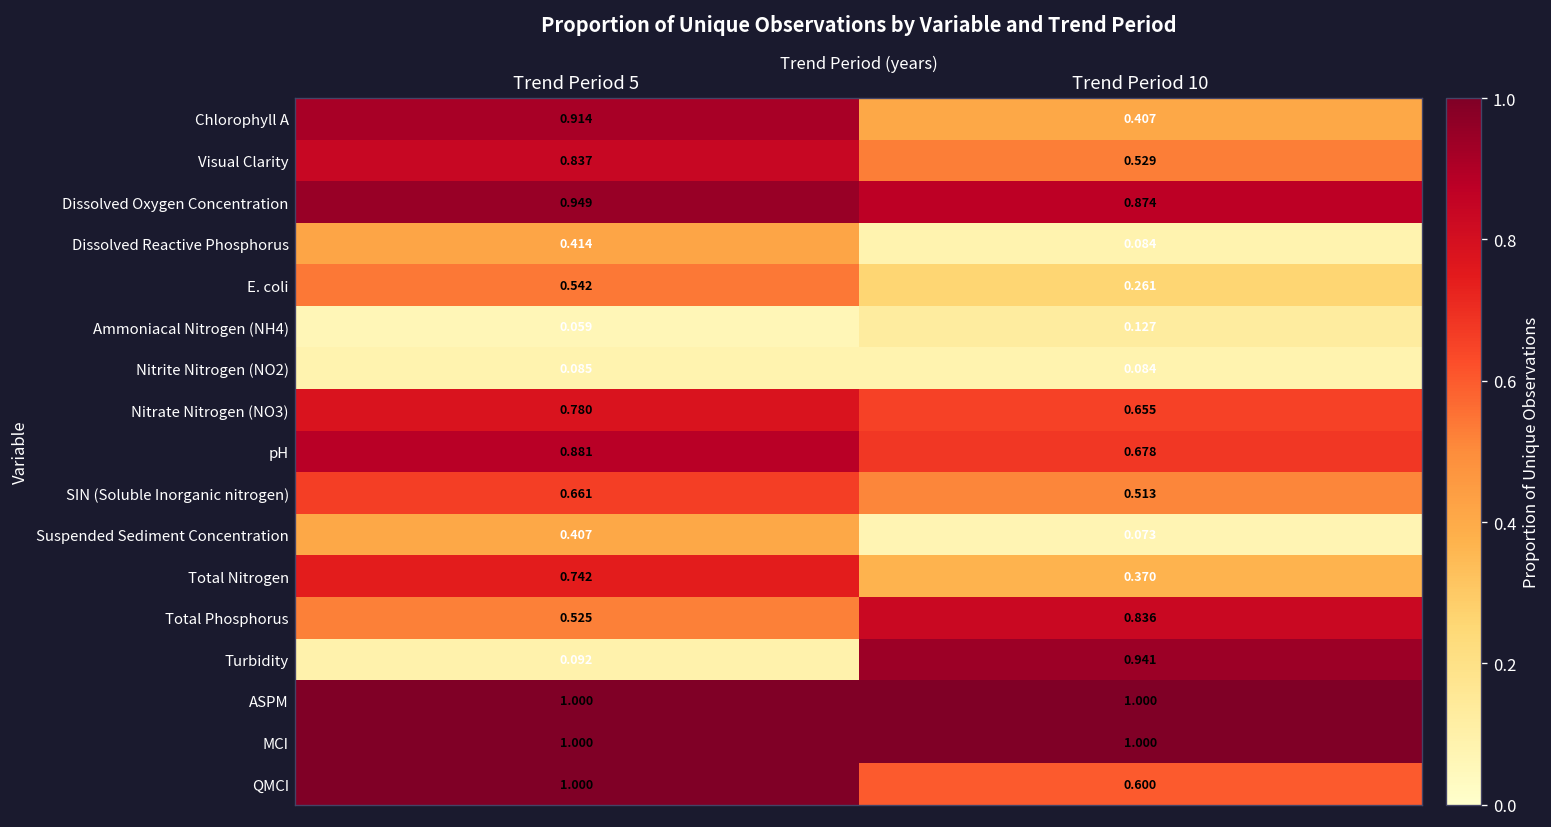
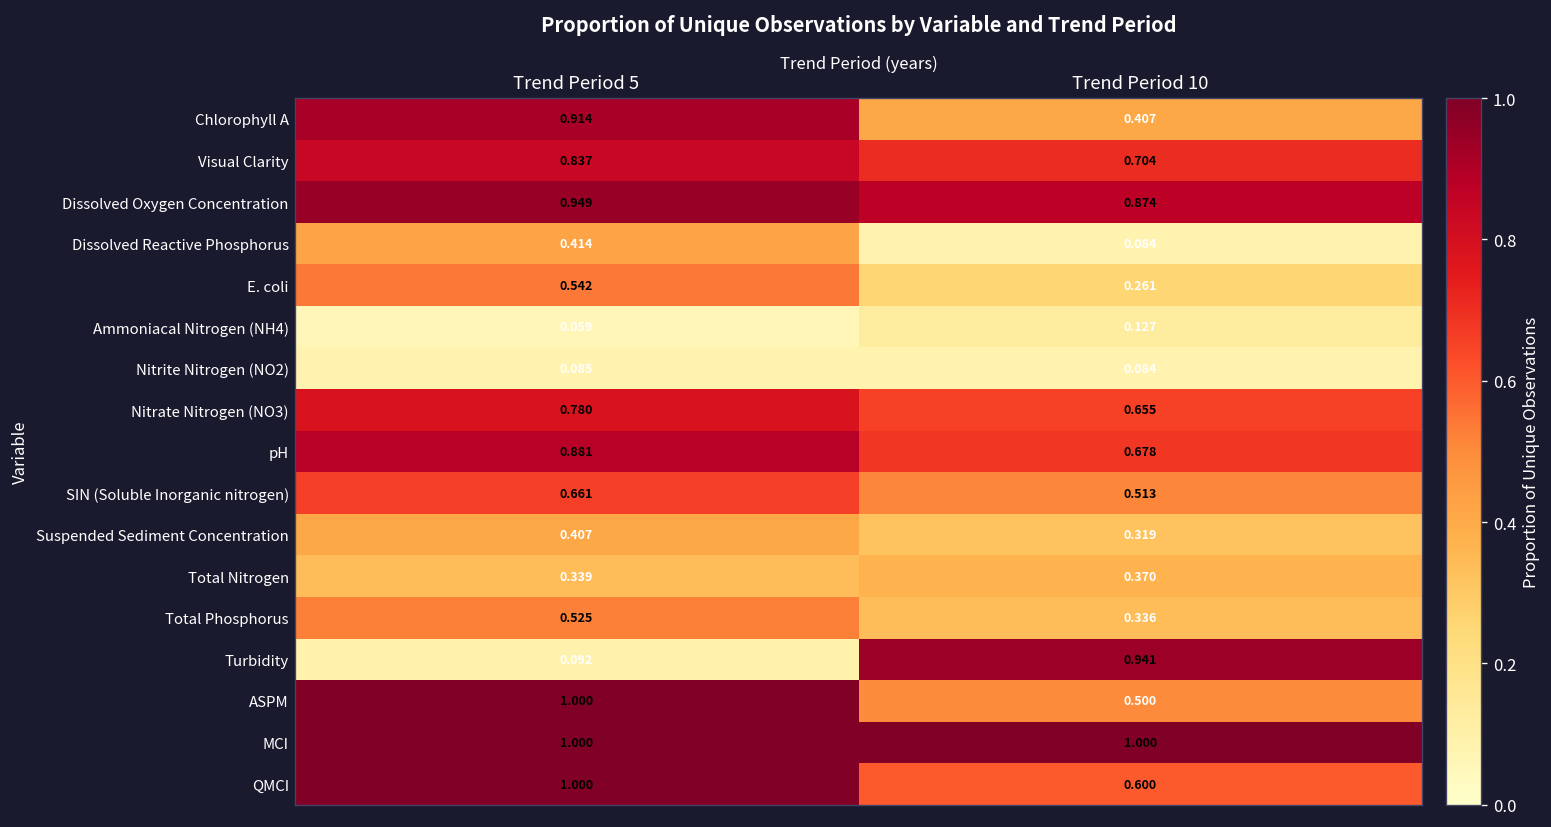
Visual Clarity, Trend Period 10: 0.529 -> 0.704
Suspended Sediment Concentration, Trend Period 10: 0.073 -> 0.319
Total Nitrogen, Trend Period 5: 0.742 -> 0.339
Total Phosphorus, Trend Period 10: 0.836 -> 0.336
ASPM, Trend Period 10: 1.000 -> 0.500
